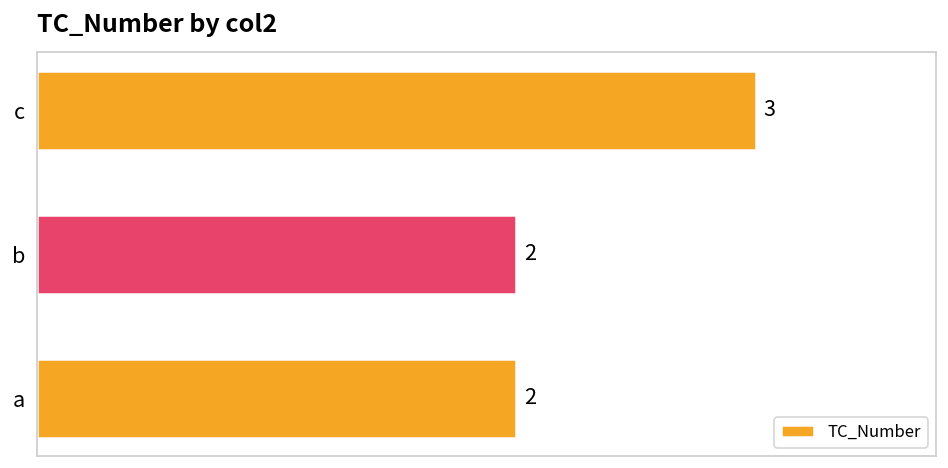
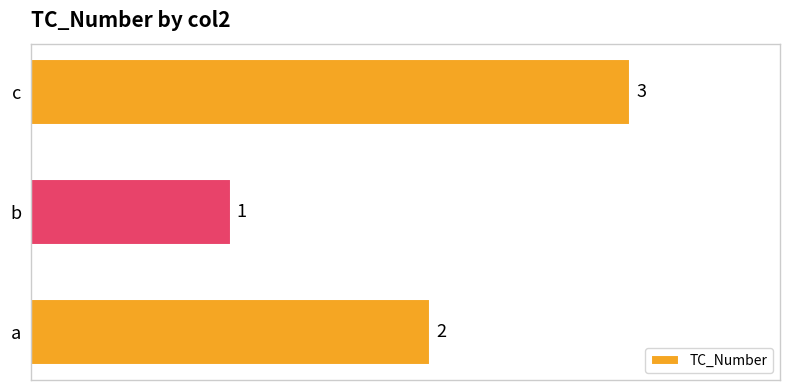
b: 2 -> 1
